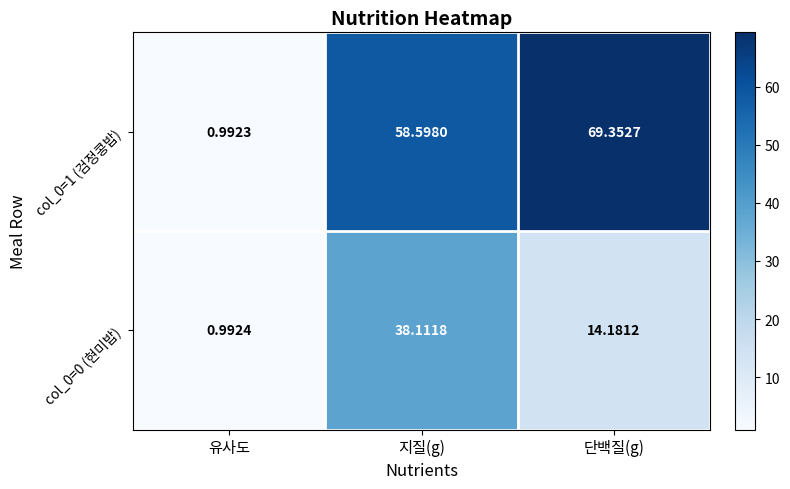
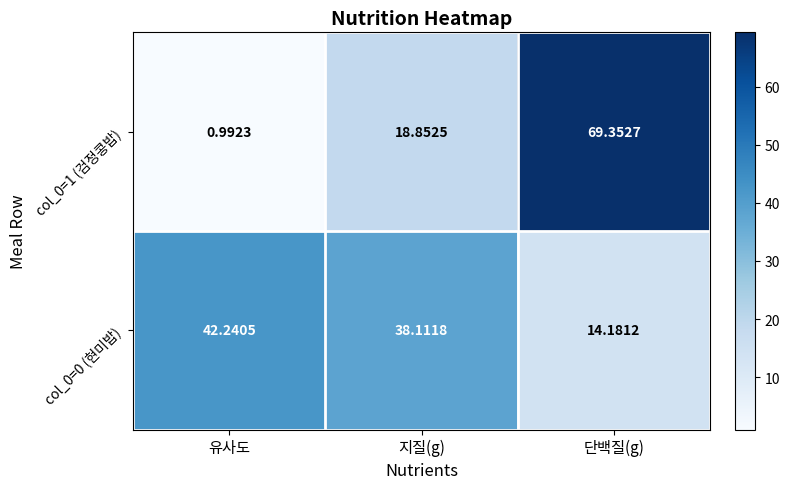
col_0=1 (검정콩밥), 지질(g): 58.5980 -> 18.8525
col_0=0 (현미밥), 유사도: 0.9924 -> 42.2405
